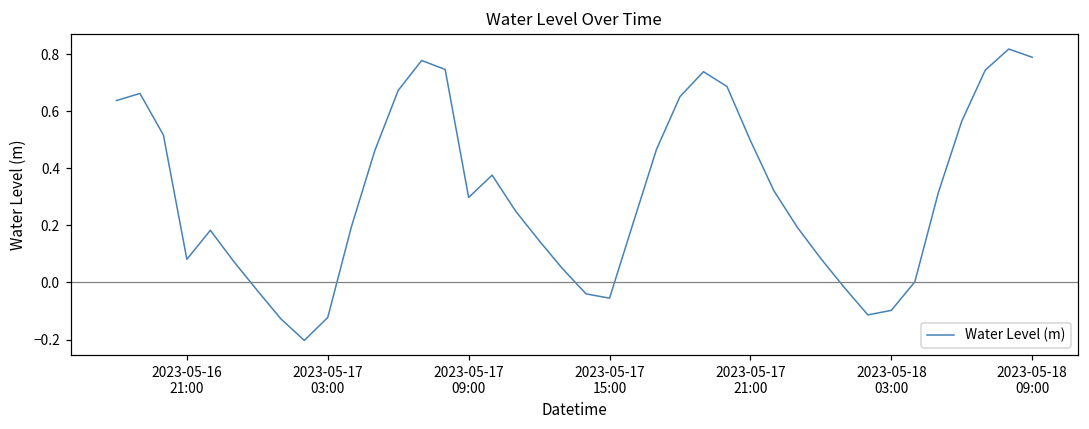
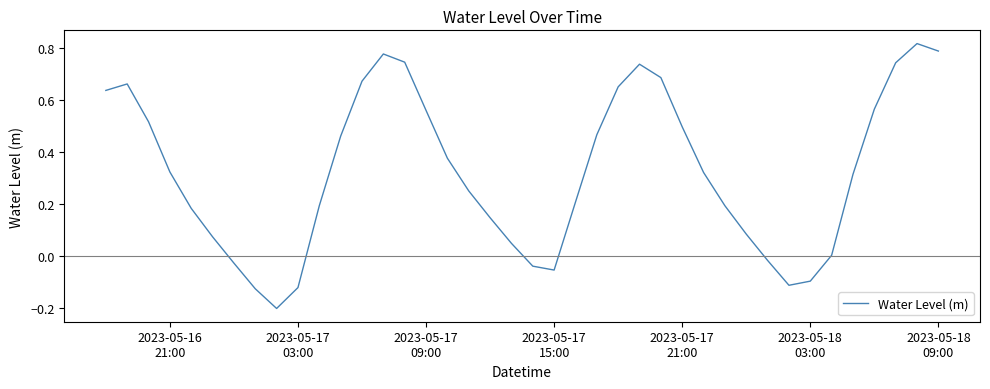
2023-05-16 21:00: 0.08 -> 0.32
2023-05-17 09:00: 0.30 -> 0.56
